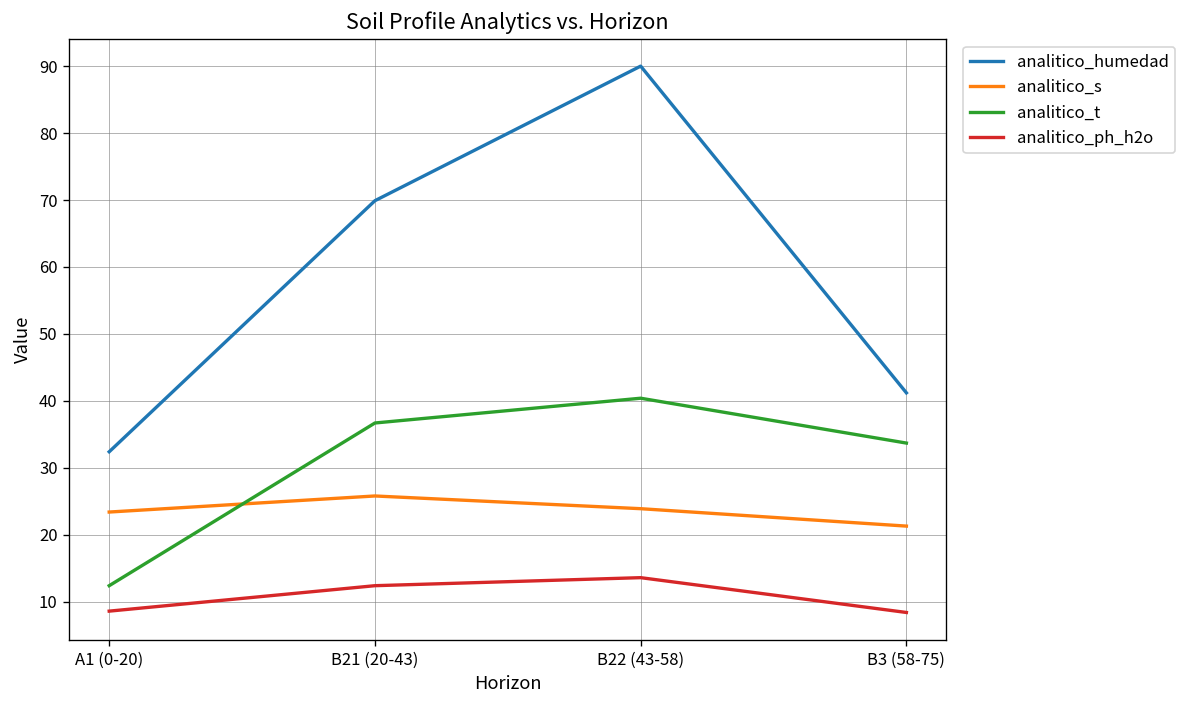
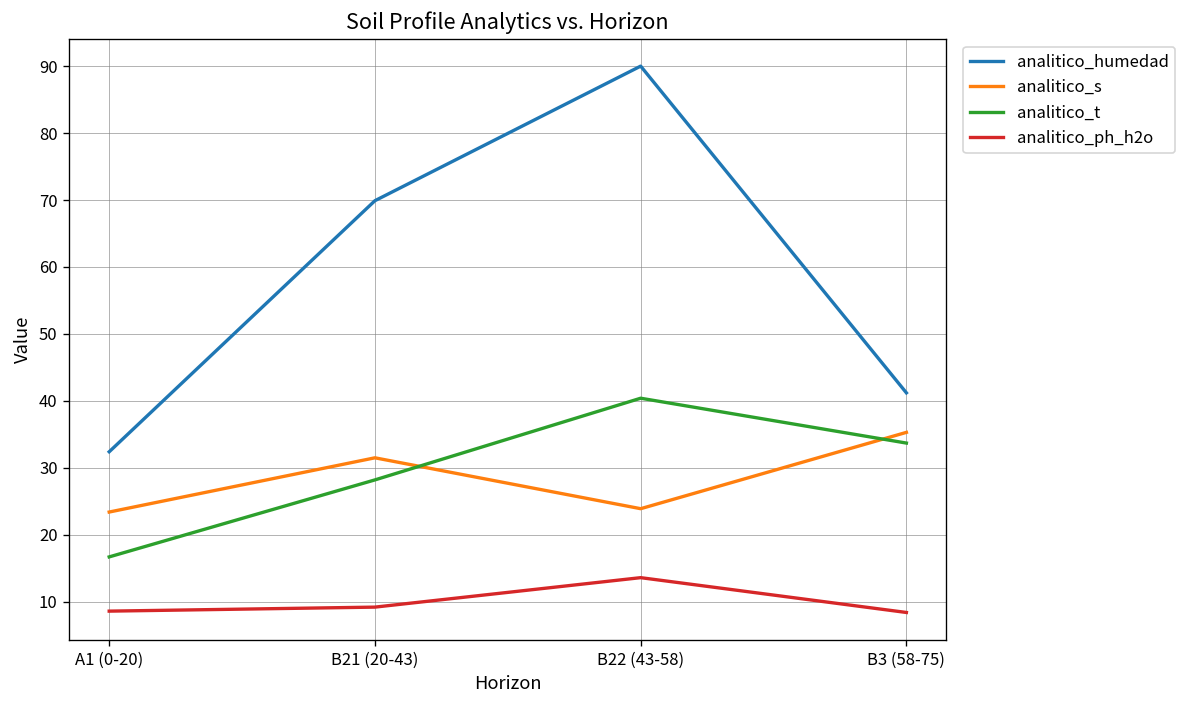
analitico_t, A1 (0-20): 12 -> 17
analitico_s, B21 (20-43): 26 -> 32
analitico_t, B21 (20-43): 37 -> 28
analitico_ph_h2o, B21 (20-43): 12 -> 9
analitico_s, B3 (58-75): 21 -> 35
